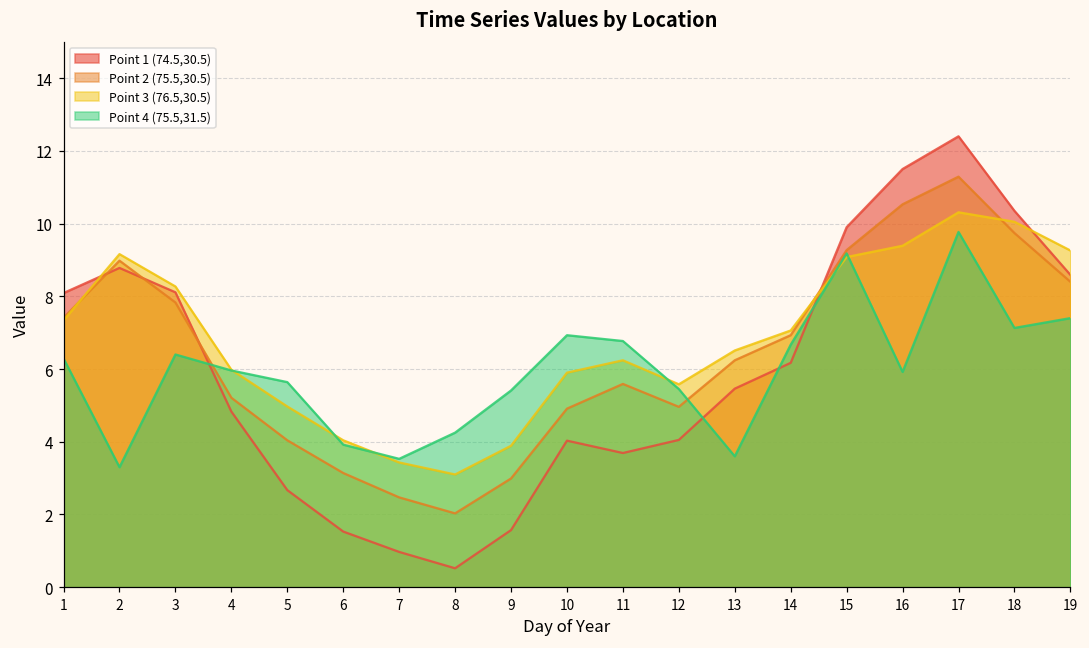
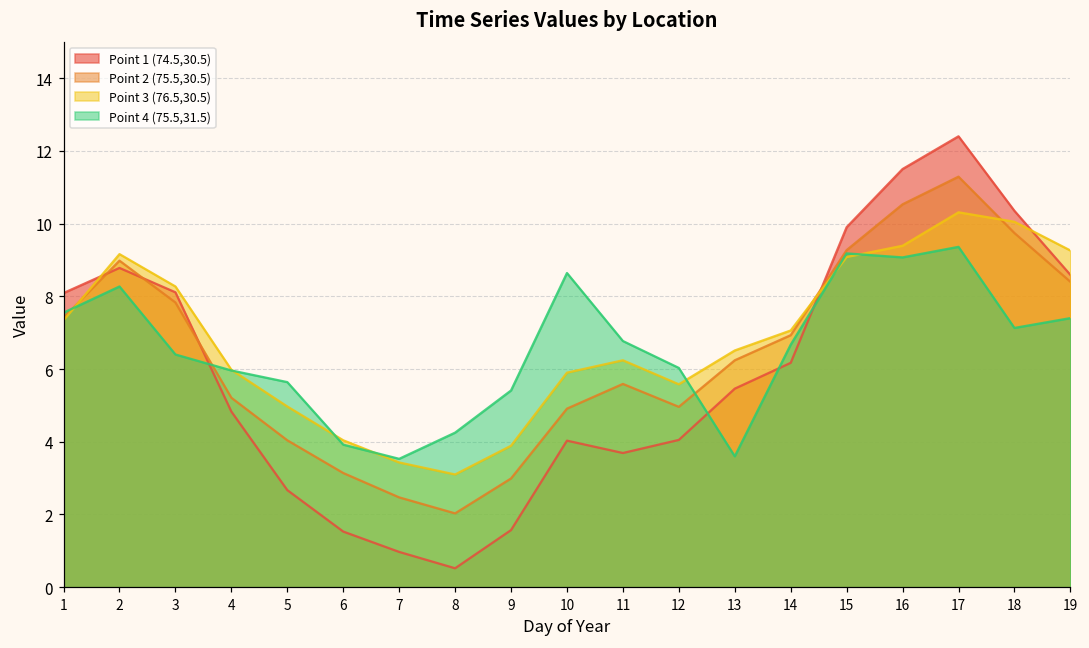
Point 4 (75.5,31.5), 1: 6.3 -> 7.6
Point 4 (75.5,31.5), 2: 3.3 -> 8.3
Point 4 (75.5,31.5), 10: 6.9 -> 8.6
Point 4 (75.5,31.5), 12: 5.5 -> 6.0
Point 4 (75.5,31.5), 16: 5.9 -> 9.1
Point 4 (75.5,31.5), 17: 9.8 -> 9.4
